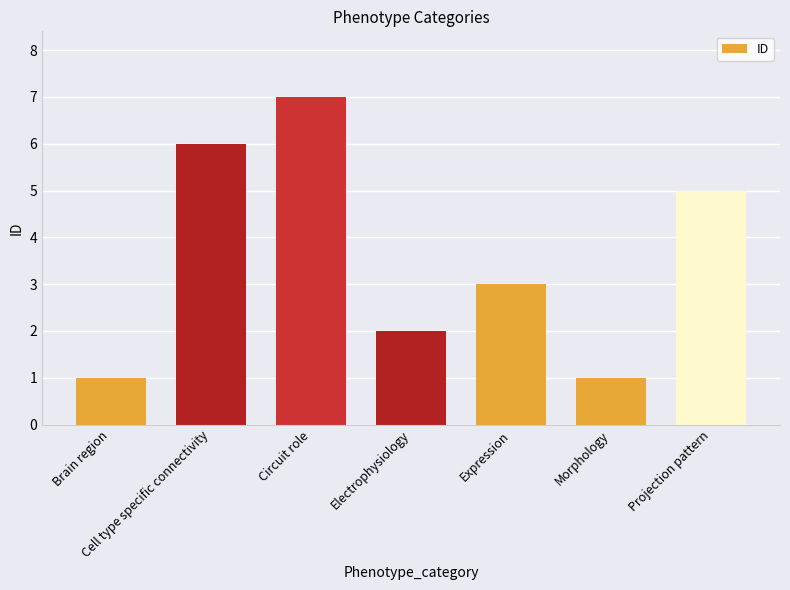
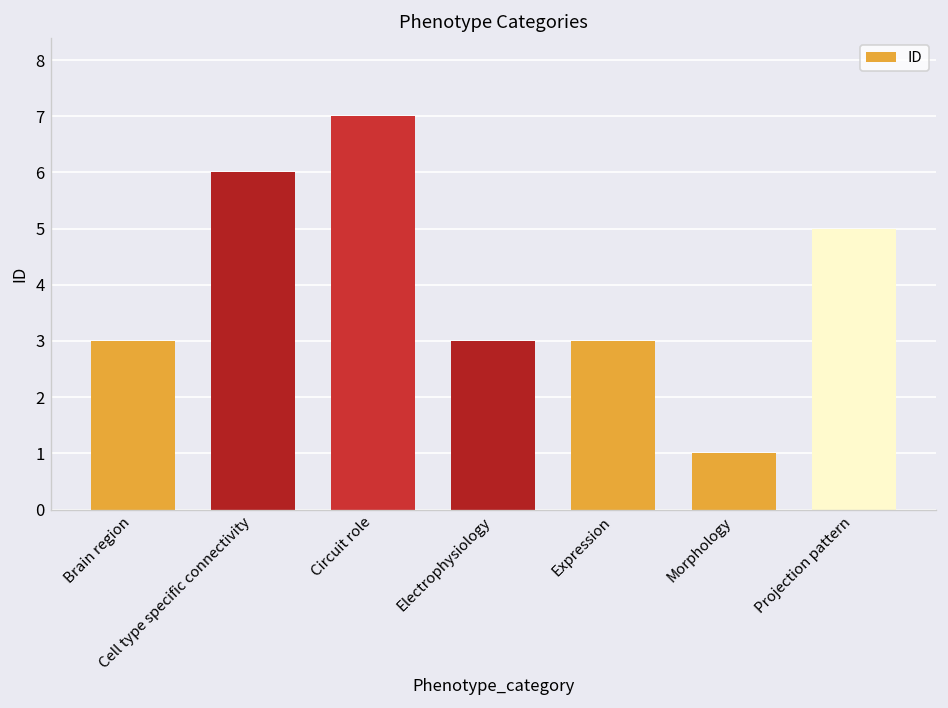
Brain region: 1 -> 3
Electrophysiology: 2 -> 3
